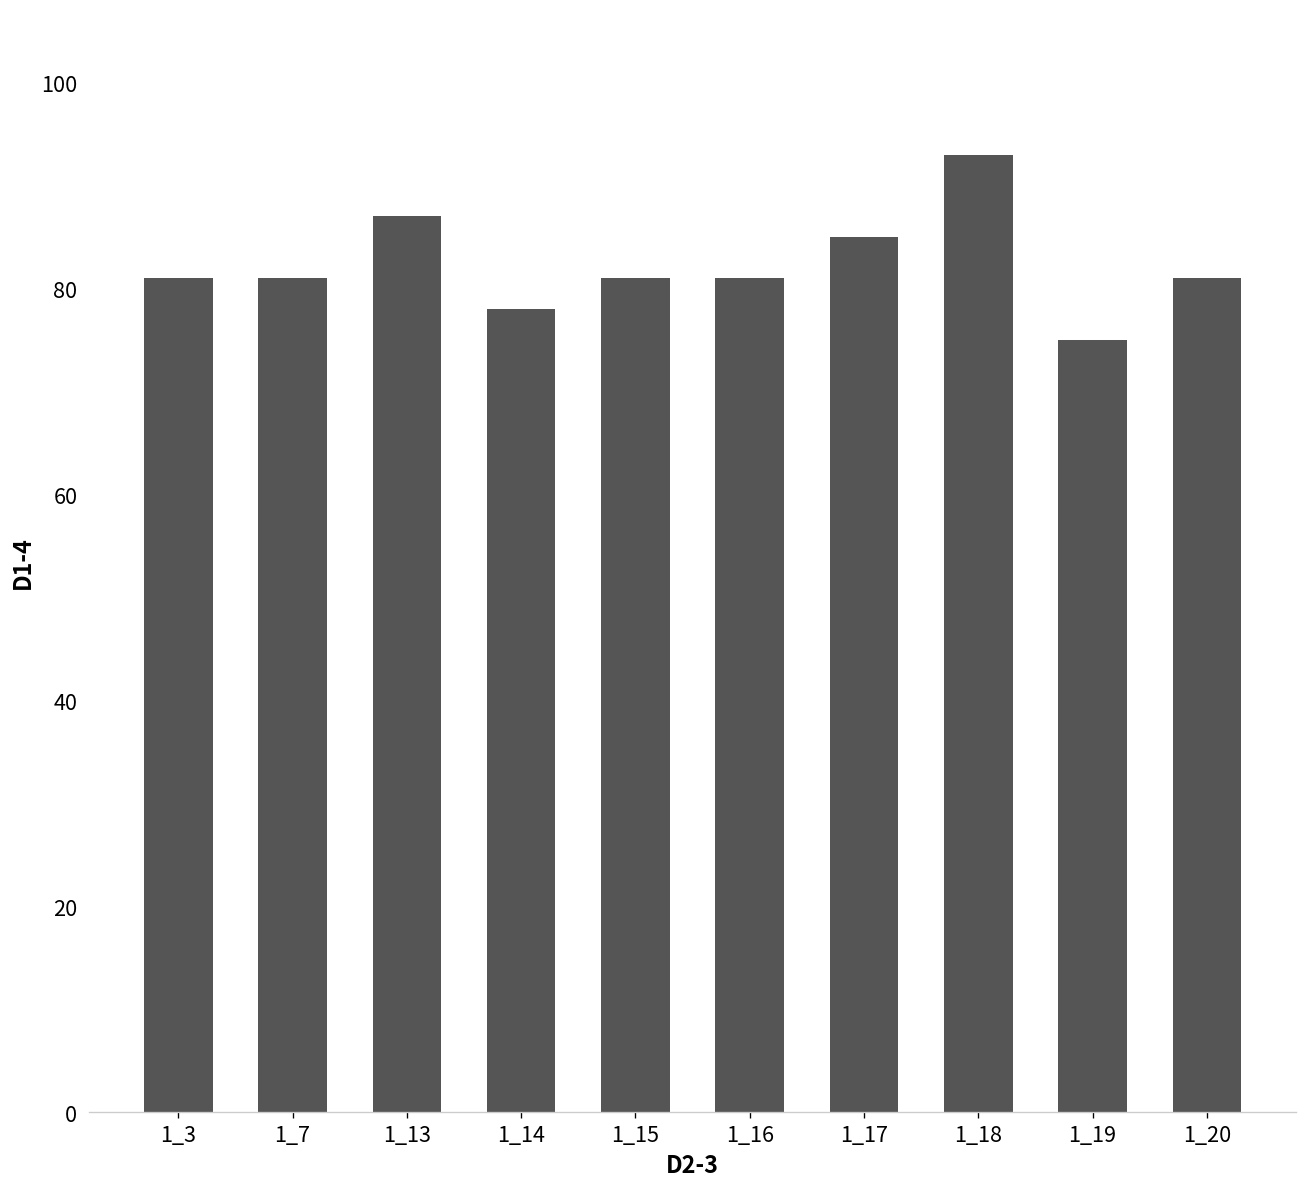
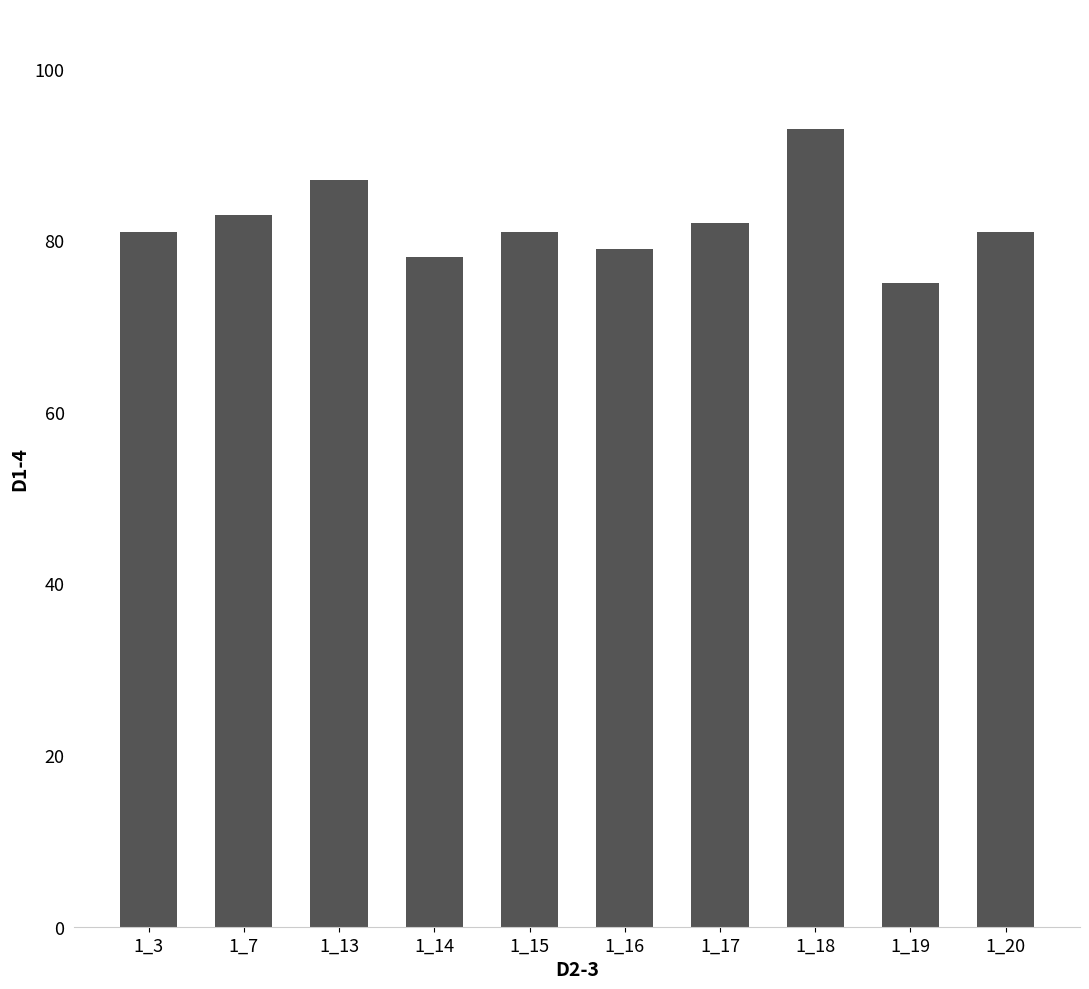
1_7: 81 -> 83
1_16: 81 -> 79
1_17: 85 -> 82
